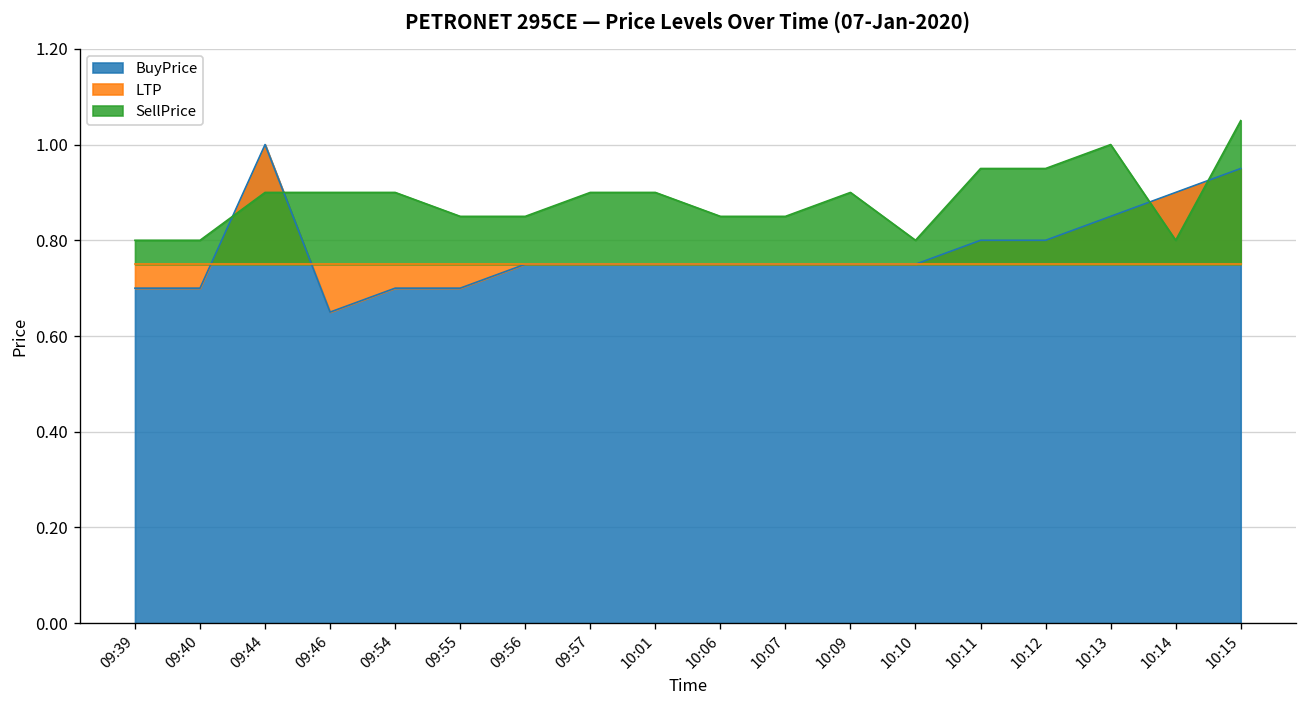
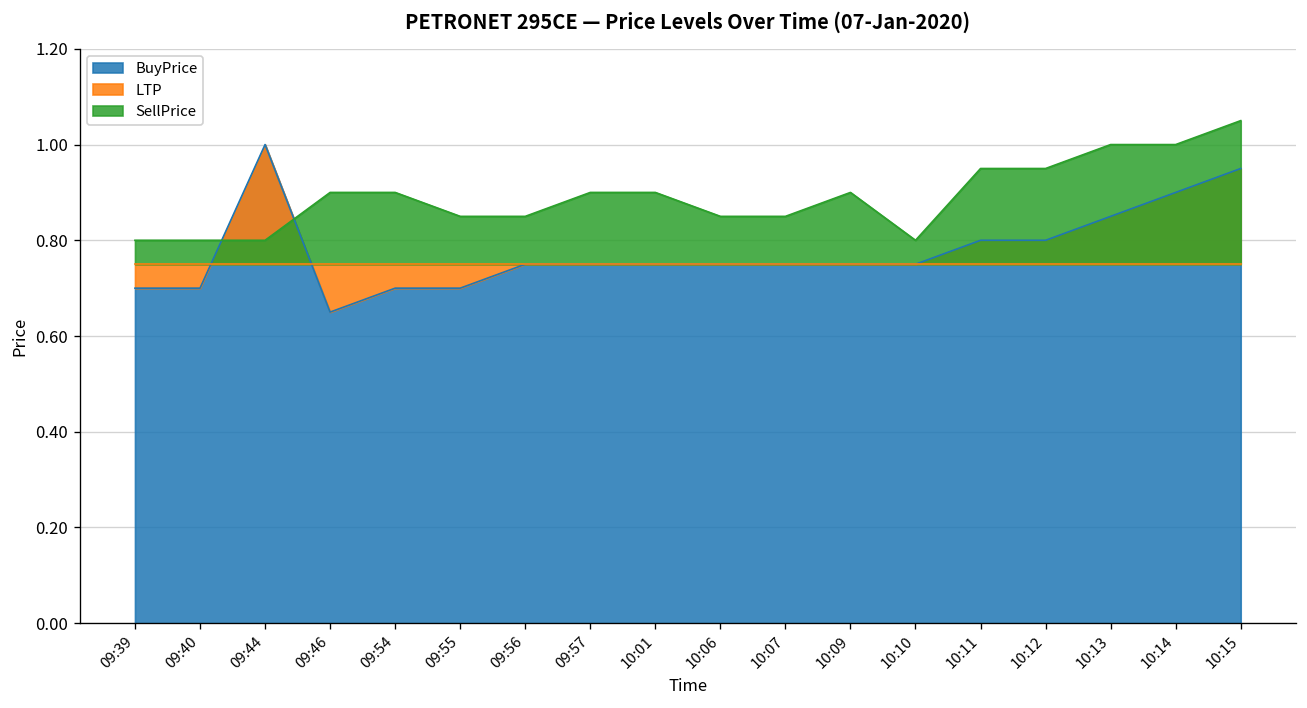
SellPrice, 09:44: 0.9 -> 0.8
SellPrice, 10:14: 0.8 -> 1.0
